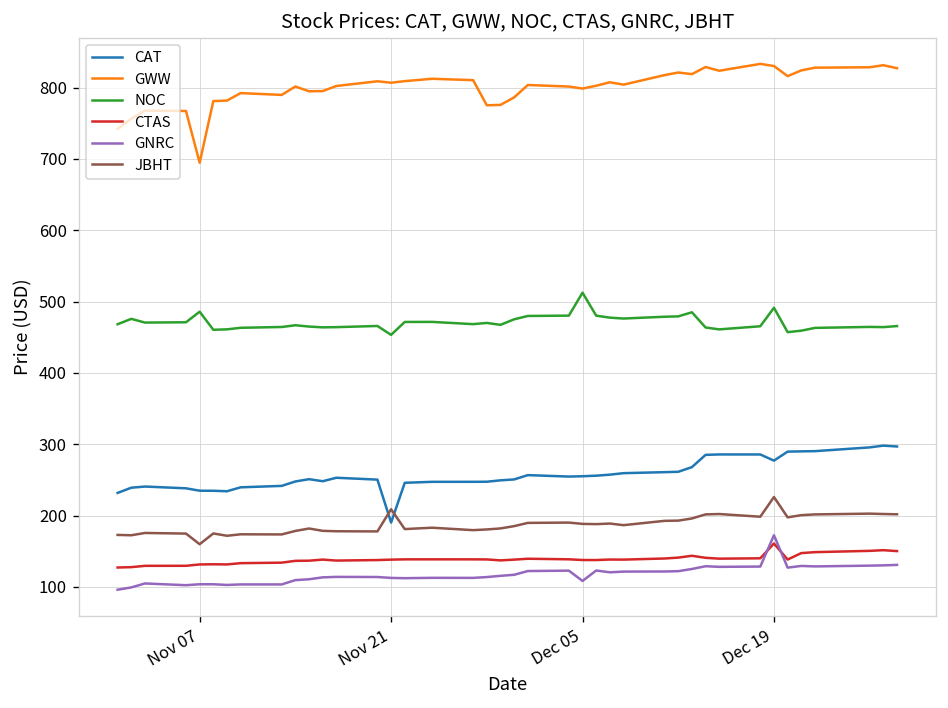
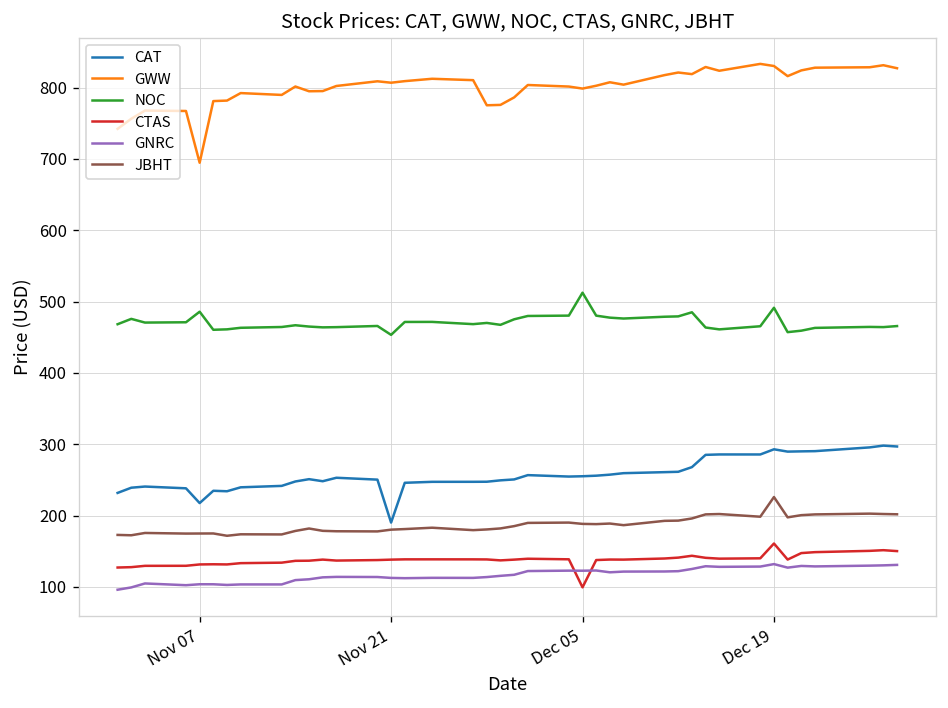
CAT, Nov 07: 230 -> 220
JBHT, Nov 07: 160 -> 170
JBHT, Nov 21: 210 -> 180
CTAS, Dec 05: 140 -> 100
GNRC, Dec 05: 110 -> 120
CAT, Dec 19: 280 -> 290
GNRC, Dec 19: 170 -> 130
